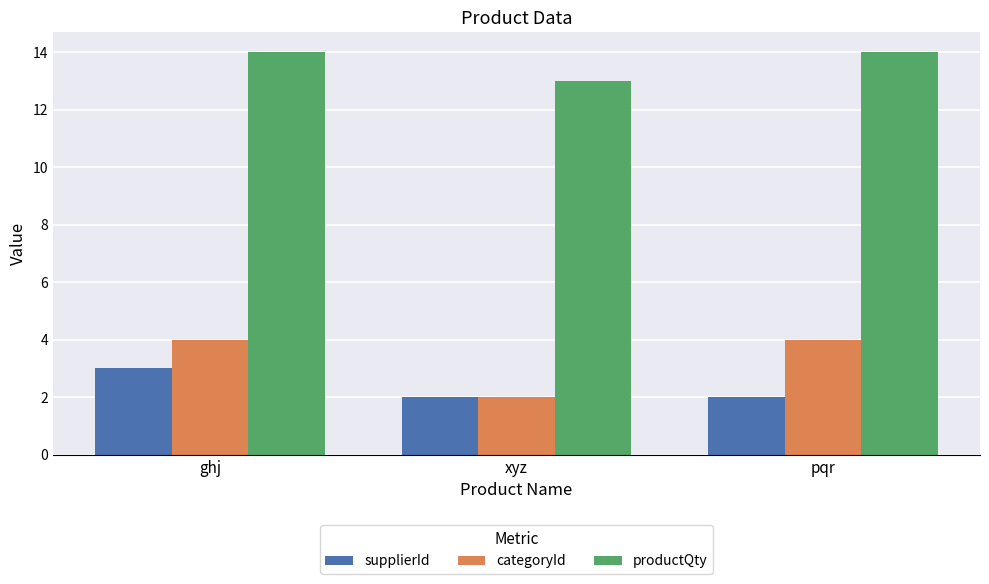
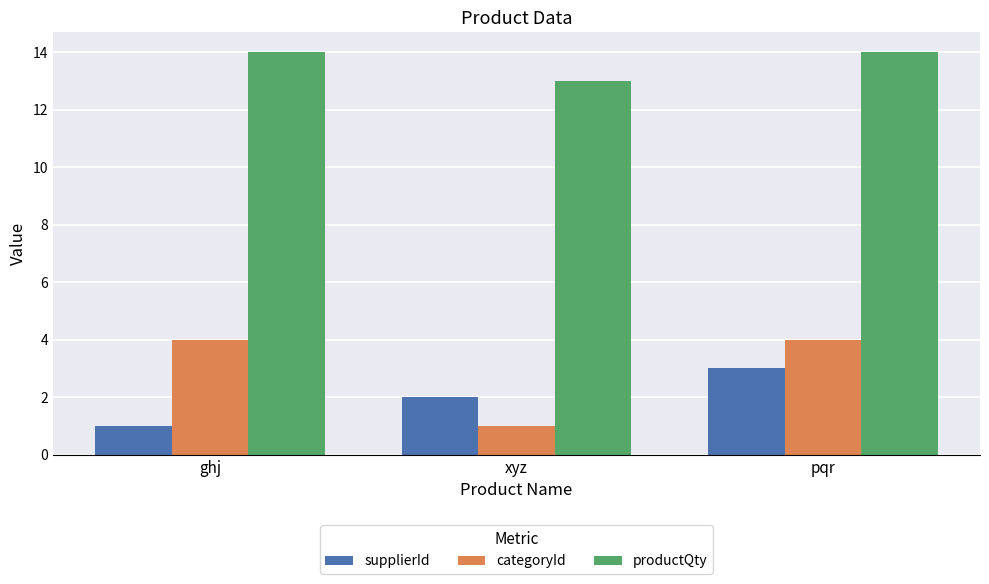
supplierId, ghj: 3 -> 1
categoryId, xyz: 2 -> 1
supplierId, pqr: 2 -> 3
